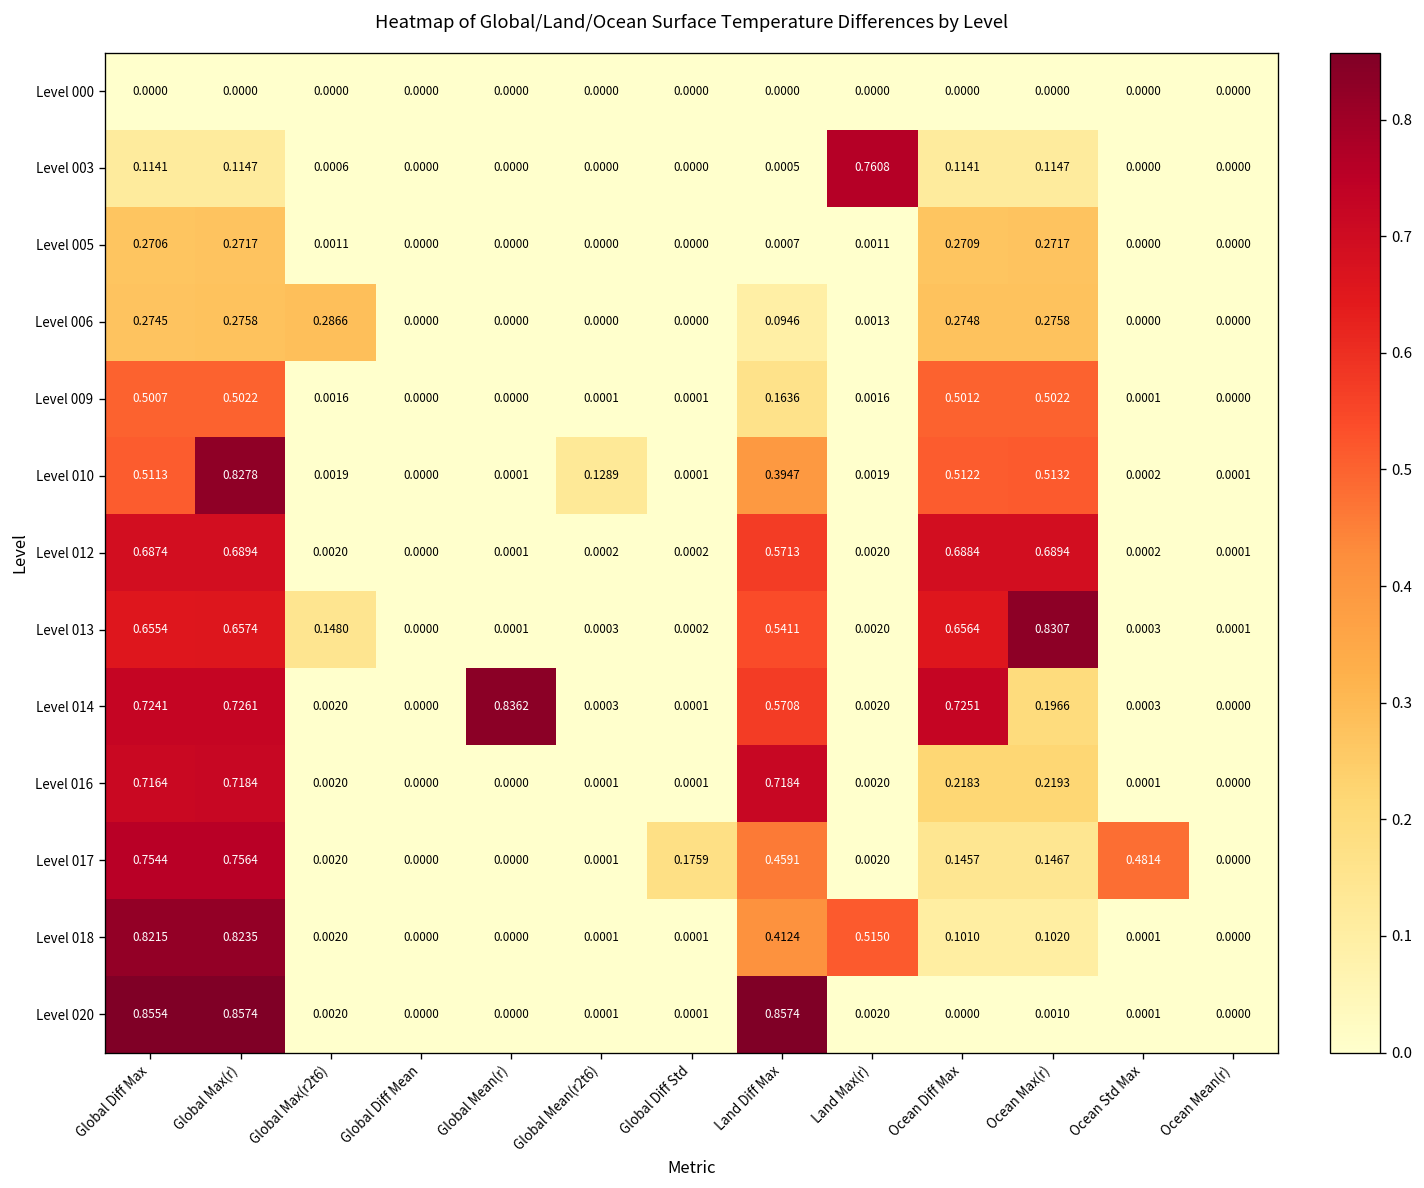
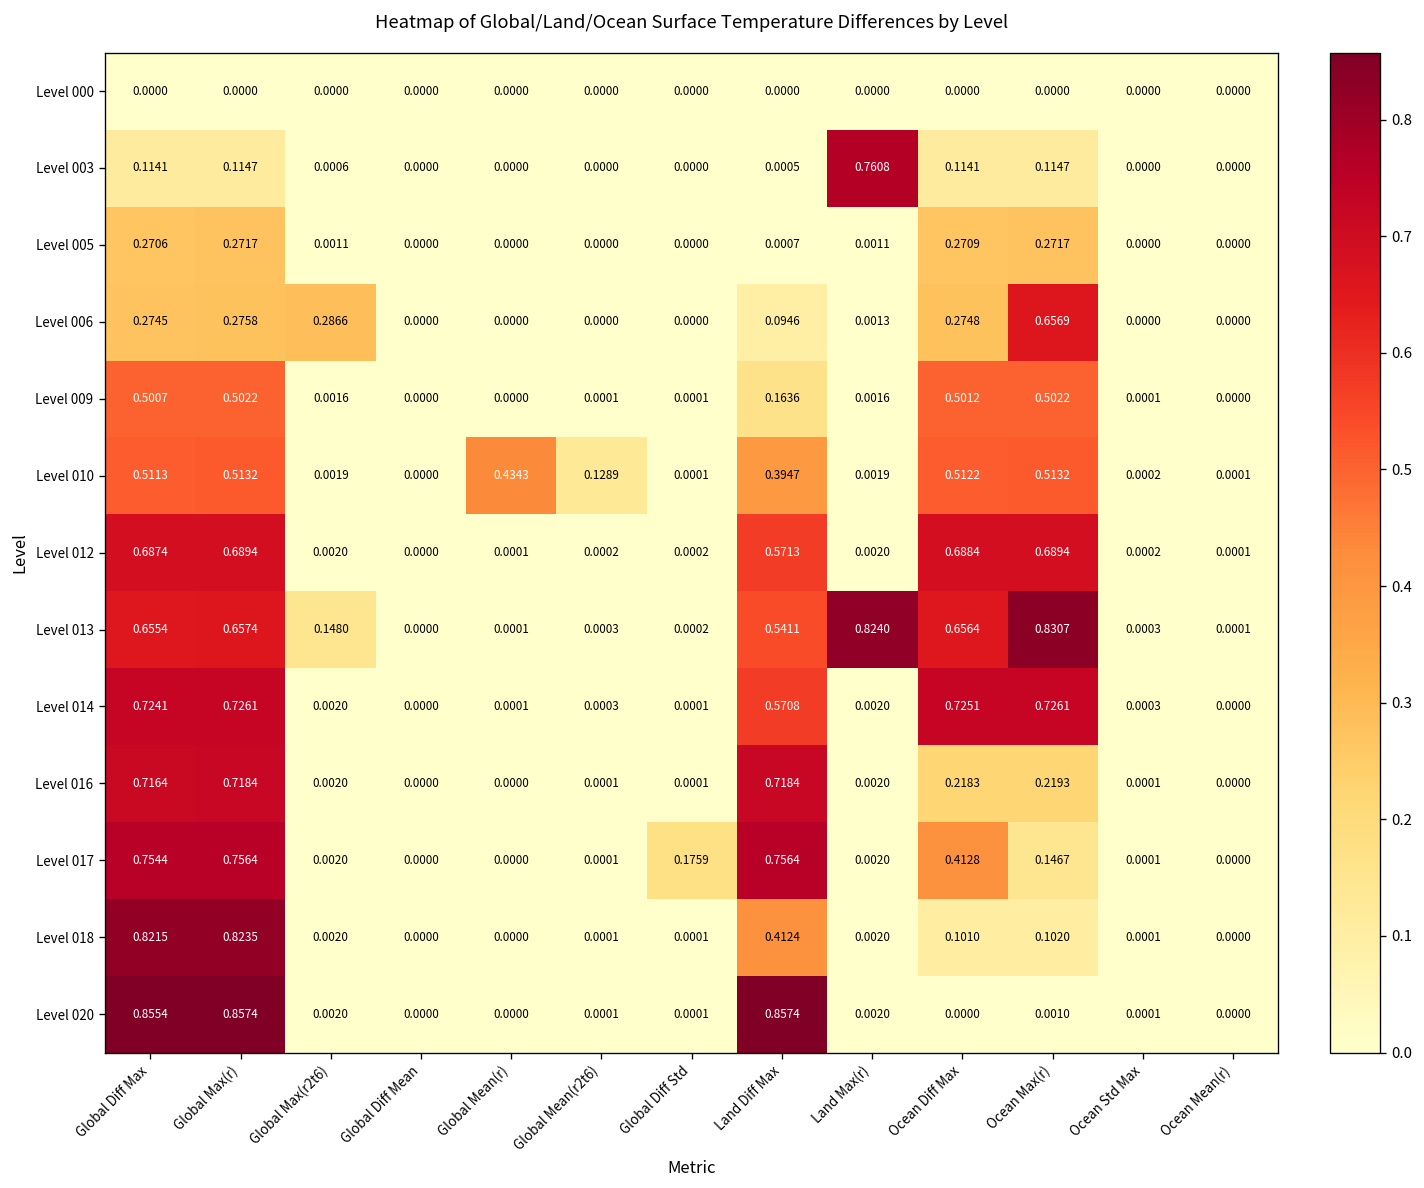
Level 006, Ocean Max(r): 0.2758 -> 0.6569
Level 010, Global Max(r): 0.8278 -> 0.5132
Level 010, Global Mean(r): 0.0001 -> 0.4343
Level 013, Land Max(r): 0.0020 -> 0.8240
Level 014, Global Mean(r): 0.8362 -> 0.0001
Level 014, Ocean Max(r): 0.1966 -> 0.7261
Level 017, Land Diff Max: 0.4591 -> 0.7564
Level 017, Ocean Diff Max: 0.1457 -> 0.4128
Level 017, Ocean Std Max: 0.4814 -> 0.0001
Level 018, Land Max(r): 0.5150 -> 0.0020
